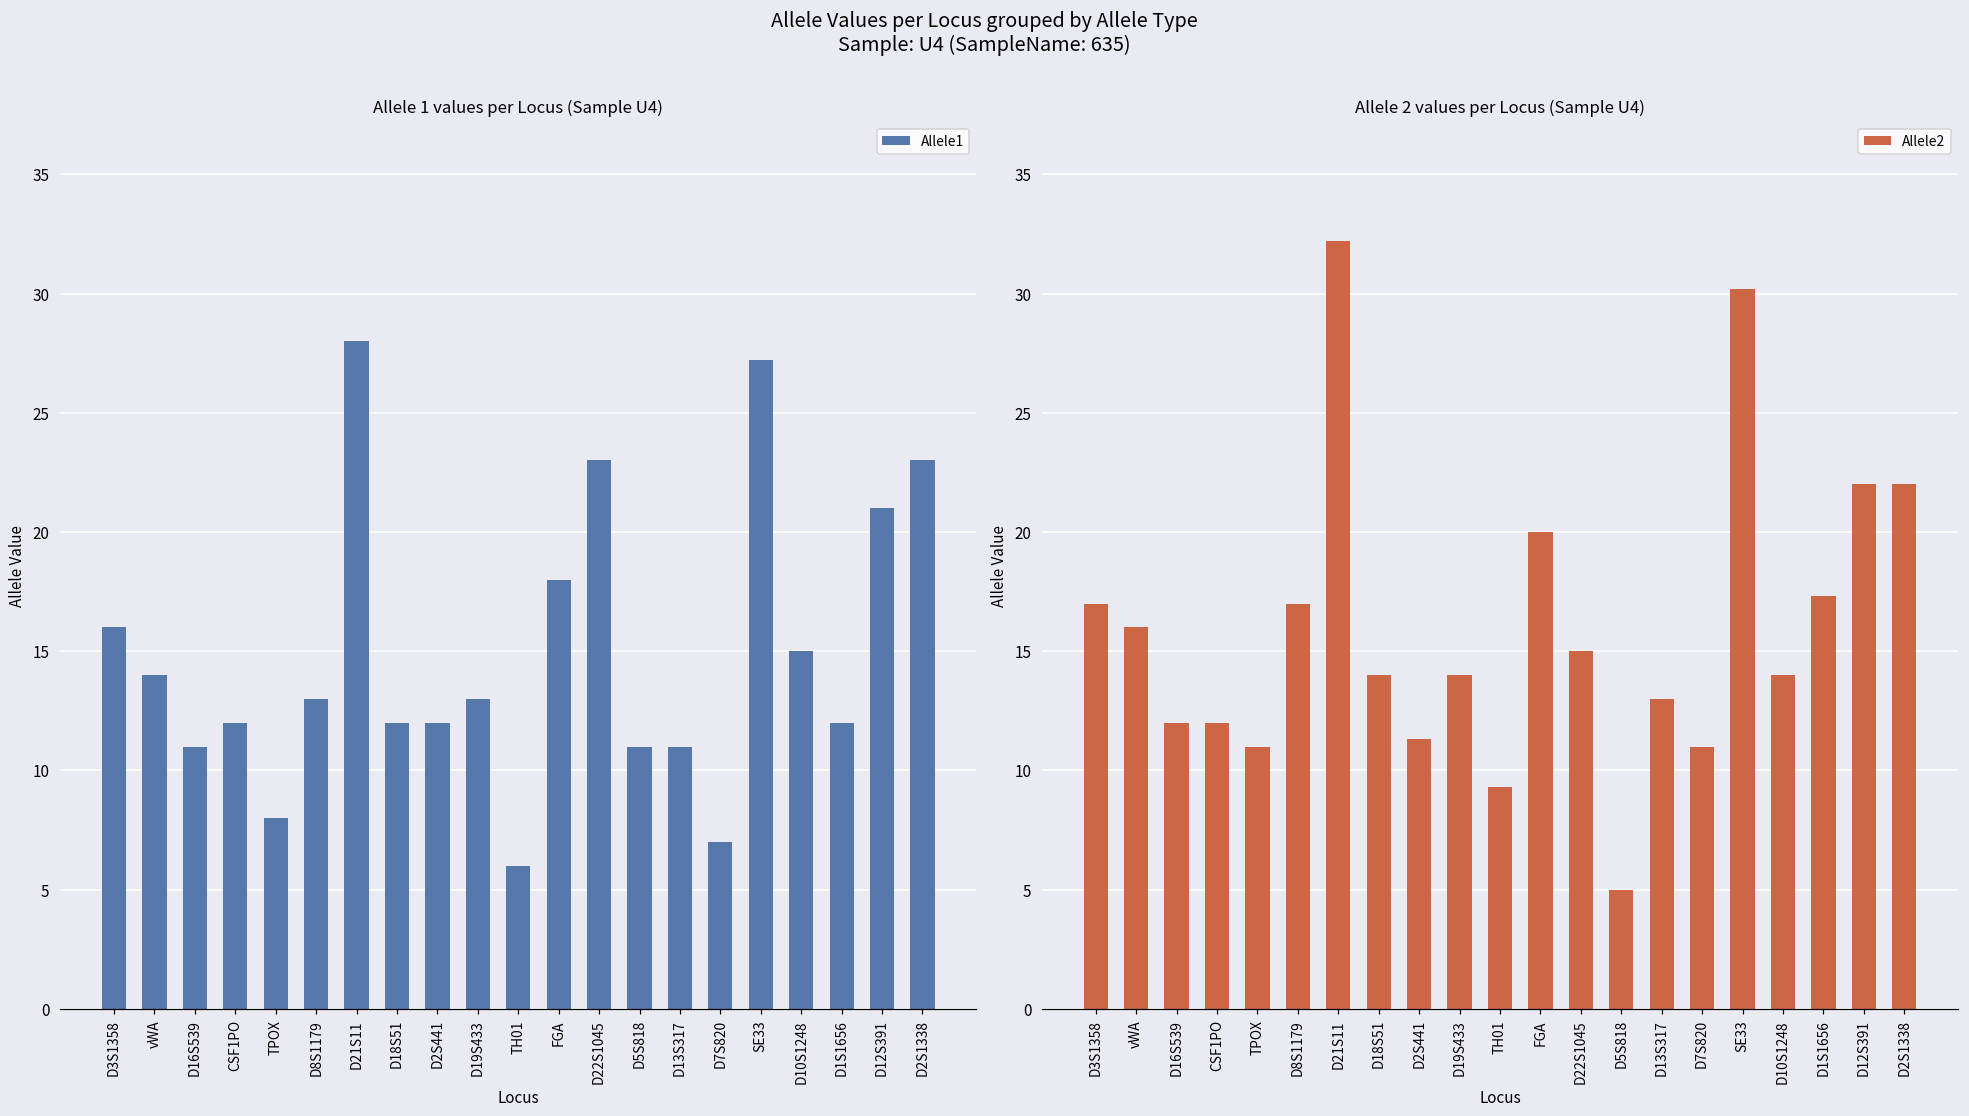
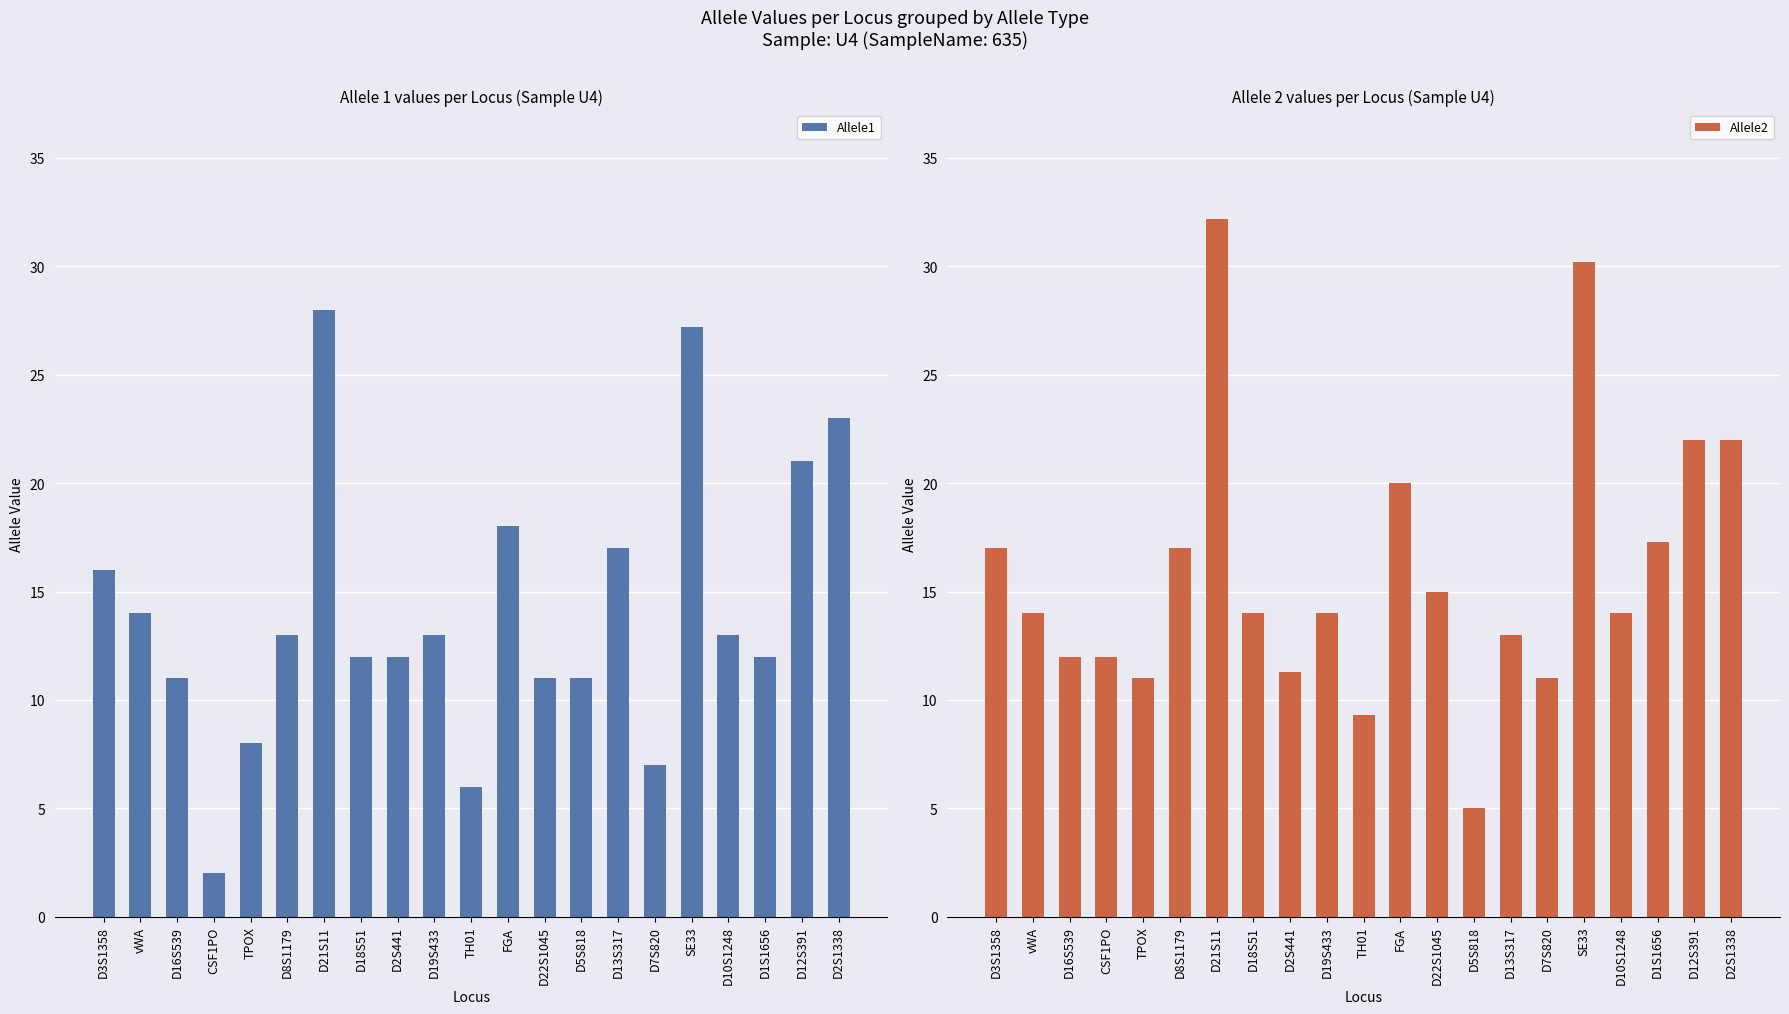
Allele 1 values per Locus (Sample U4), CSF1PO: 12 -> 2
Allele 1 values per Locus (Sample U4), D22S1045: 23 -> 11
Allele 1 values per Locus (Sample U4), D13S317: 11 -> 17
Allele 1 values per Locus (Sample U4), D10S1248: 15 -> 13
Allele 2 values per Locus (Sample U4), vWA: 16 -> 14
